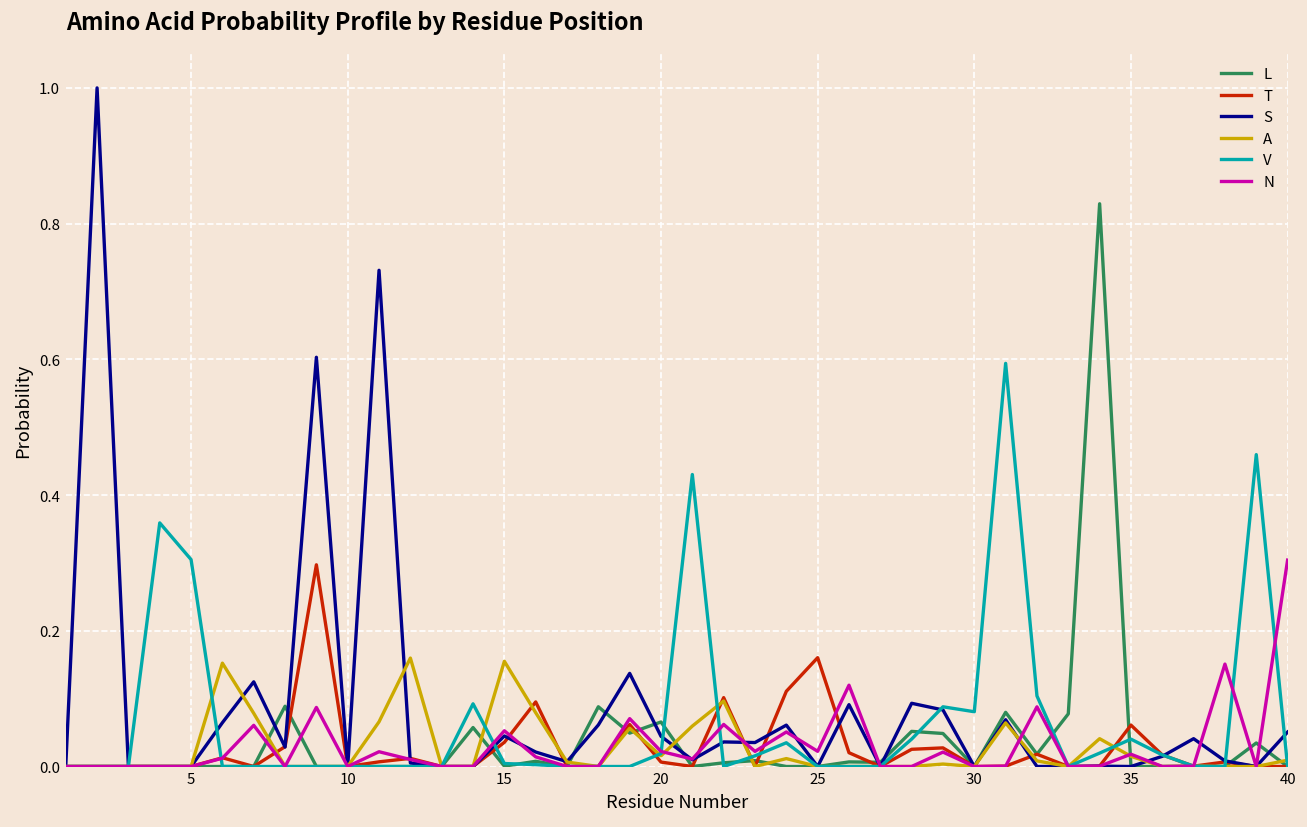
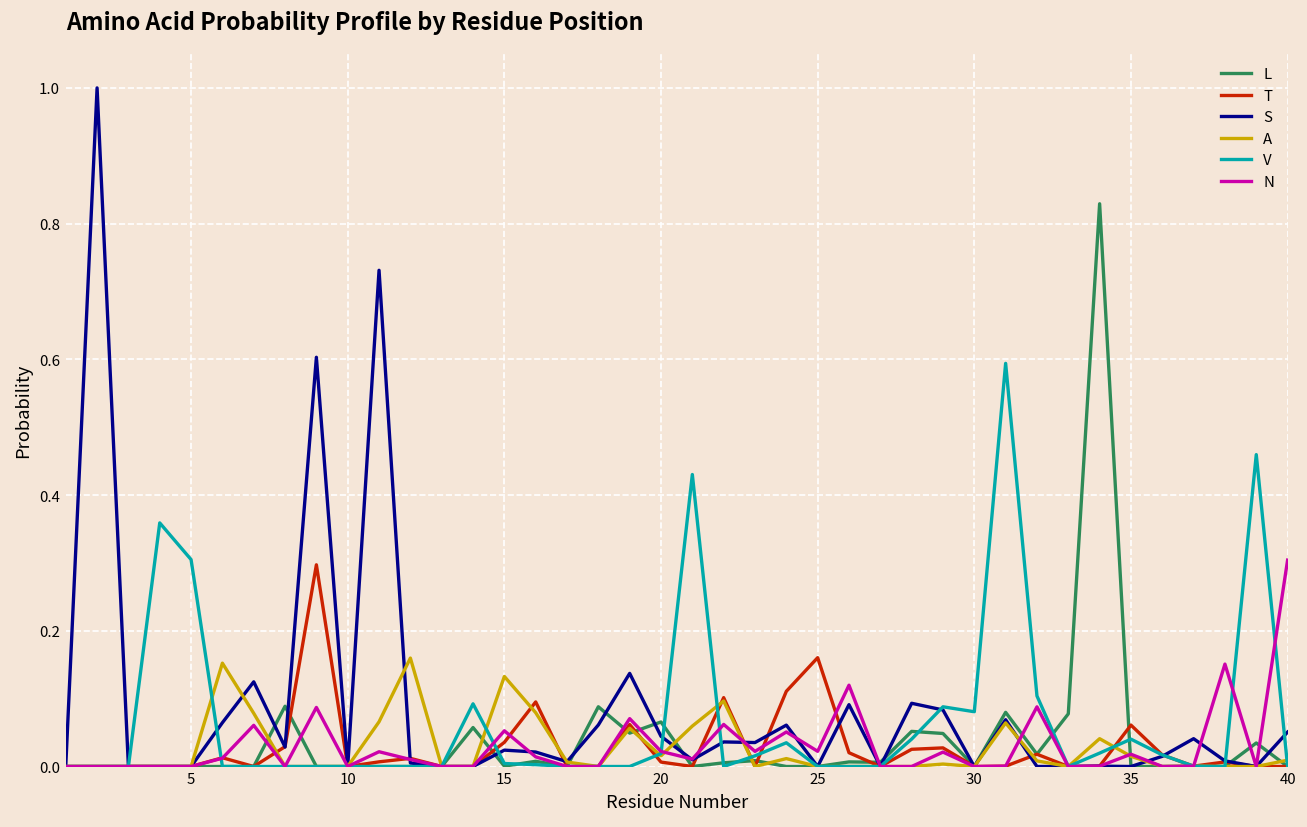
S, 15: 0.04 -> 0.02
A, 15: 0.16 -> 0.13
